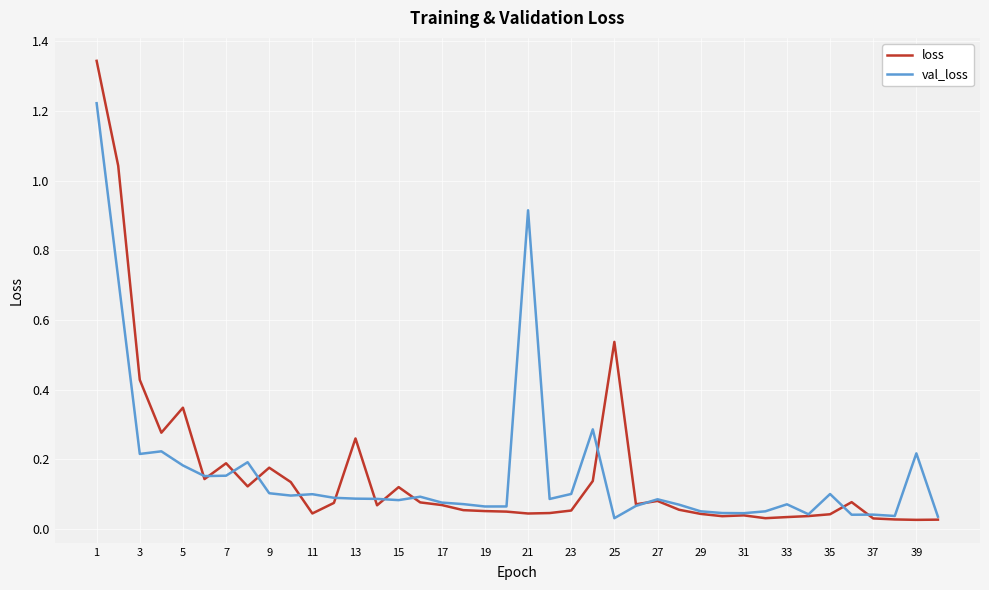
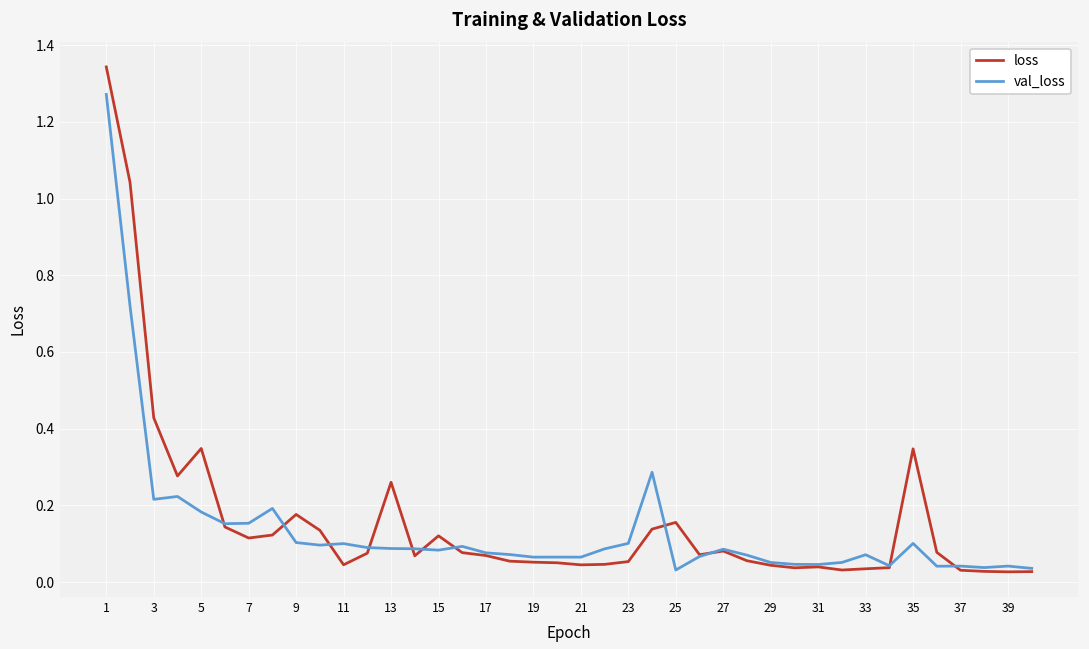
val_loss, 1: 1.22 -> 1.27
loss, 7: 0.19 -> 0.11
val_loss, 21: 0.91 -> 0.06
loss, 25: 0.54 -> 0.16
loss, 35: 0.04 -> 0.35
val_loss, 39: 0.22 -> 0.04
